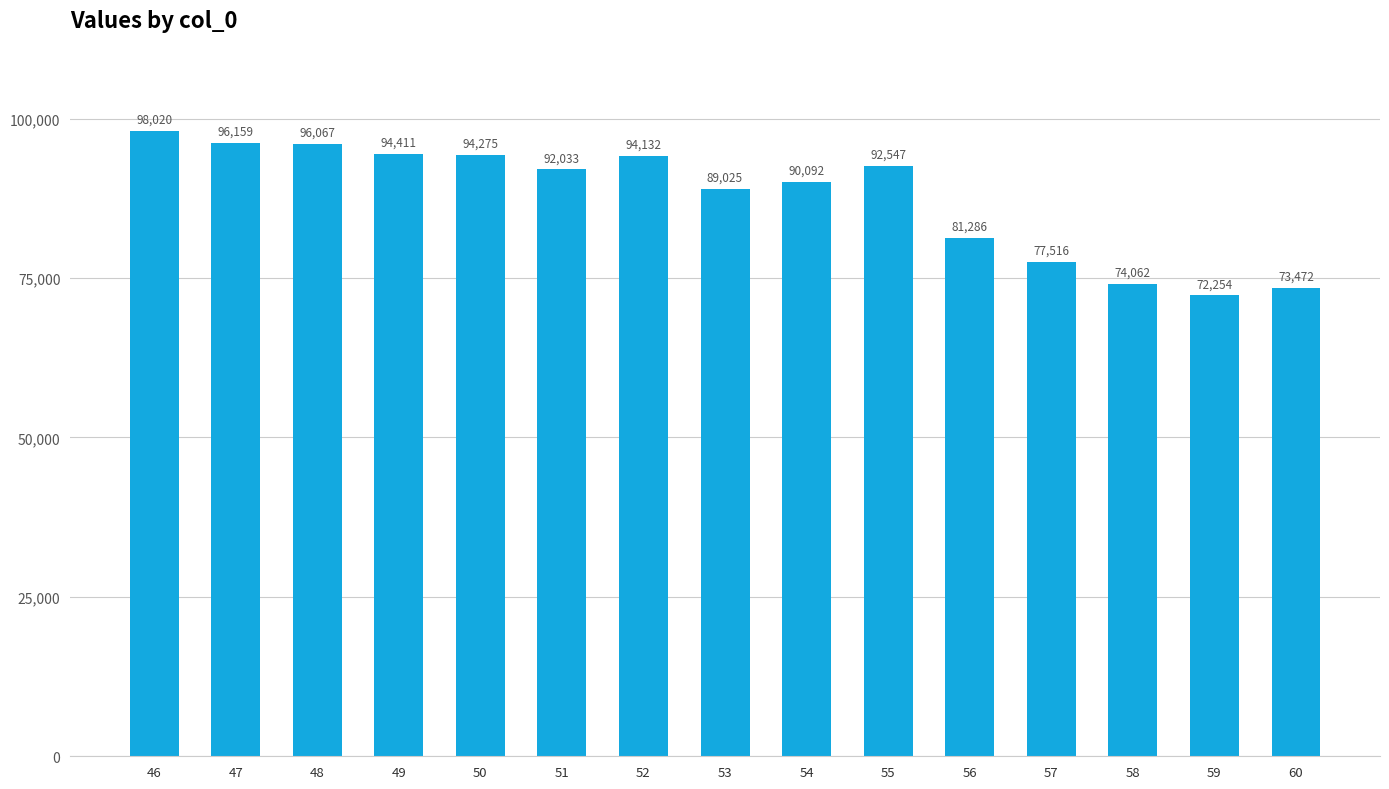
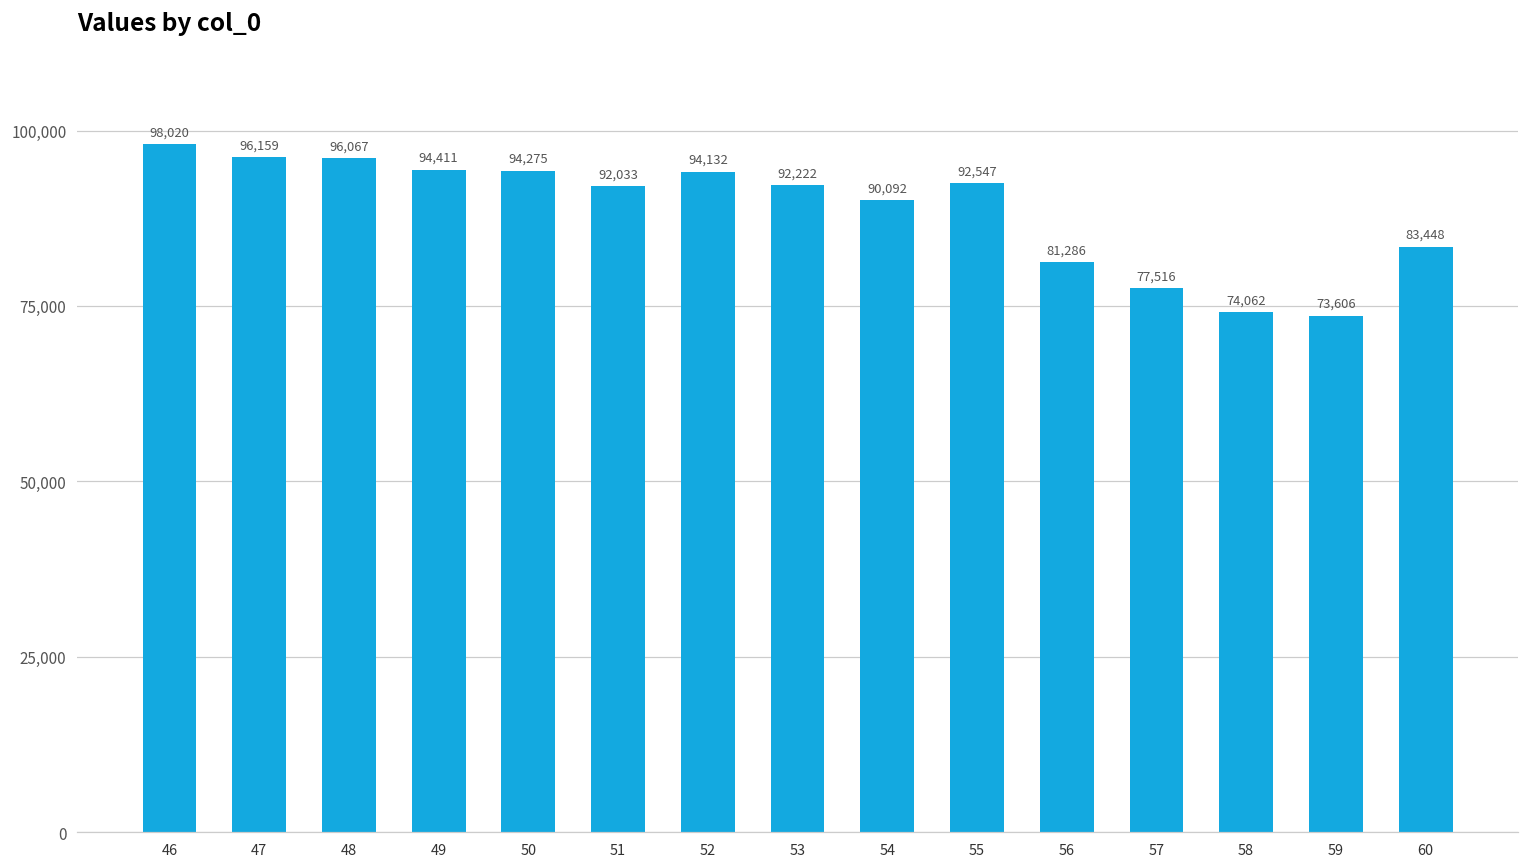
53: 89,025 -> 92,222
59: 72,254 -> 73,606
60: 73,472 -> 83,448
